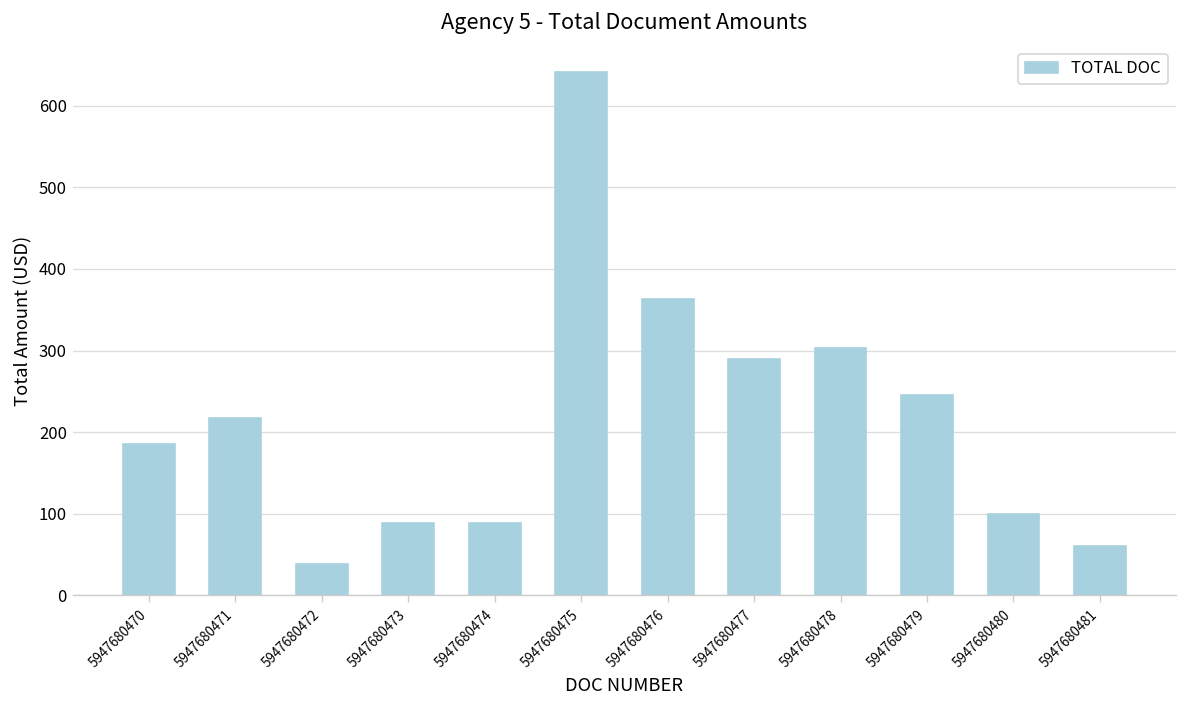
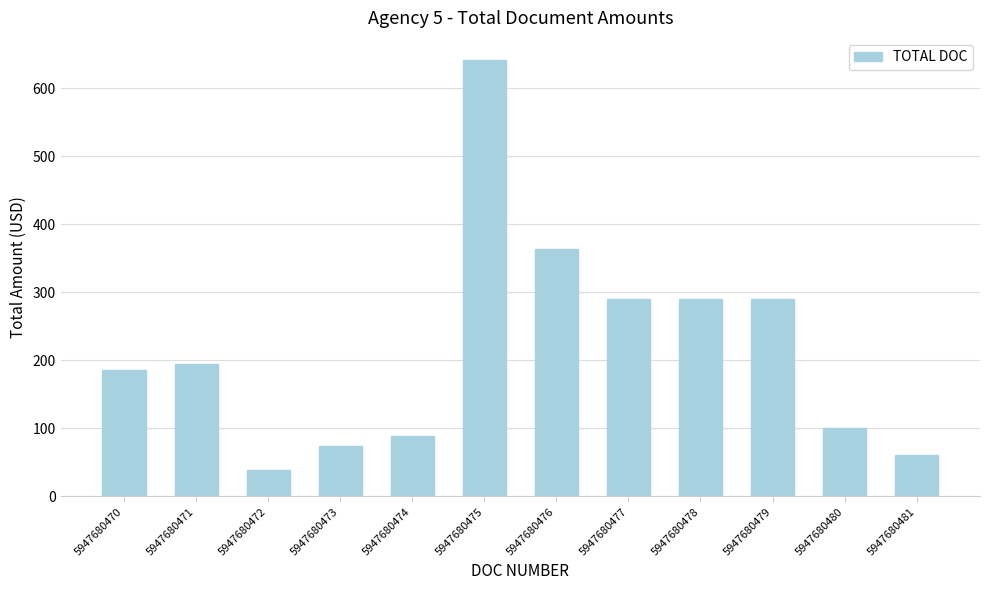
5947680471: 220 -> 200
5947680473: 90 -> 70
5947680478: 300 -> 290
5947680479: 250 -> 290
